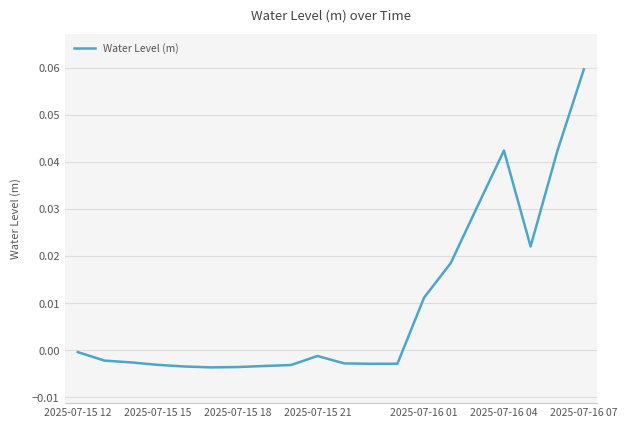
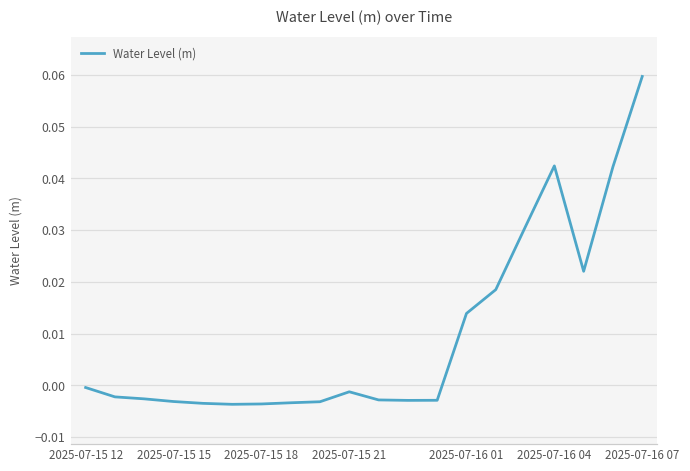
2025-07-16 01: 0.011 -> 0.014
